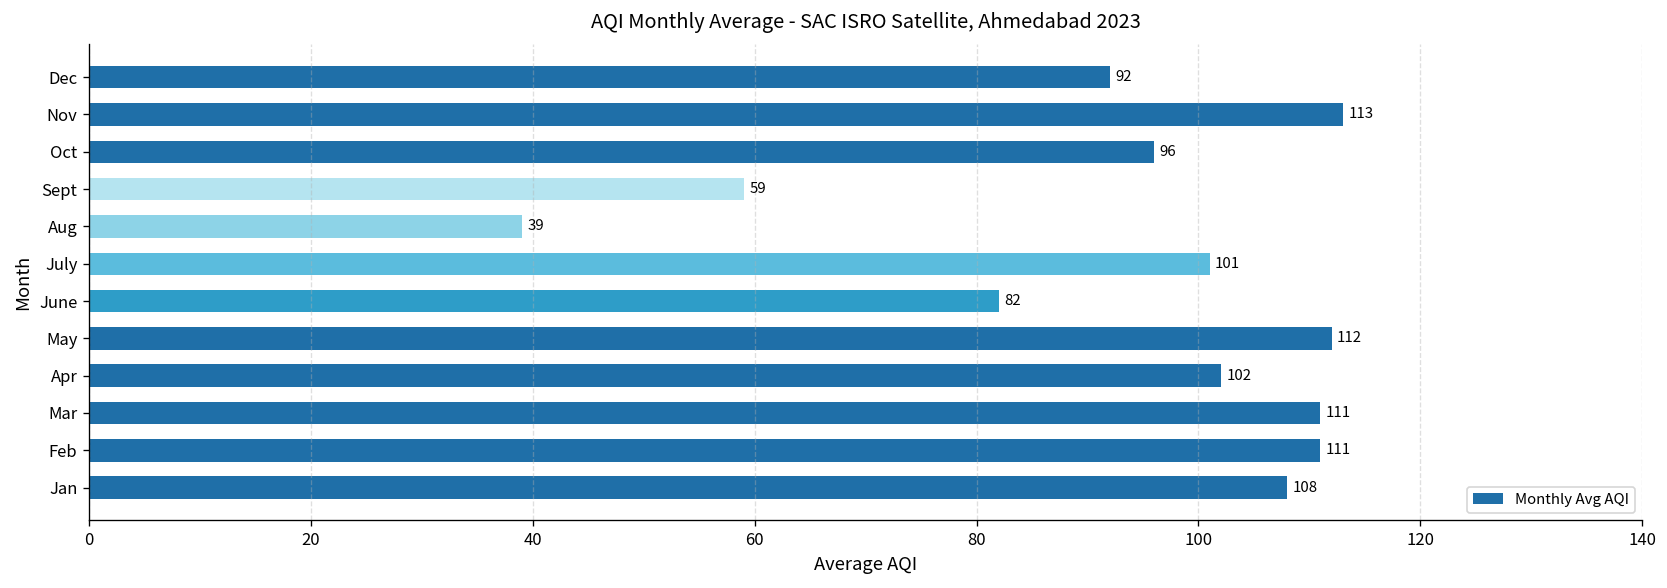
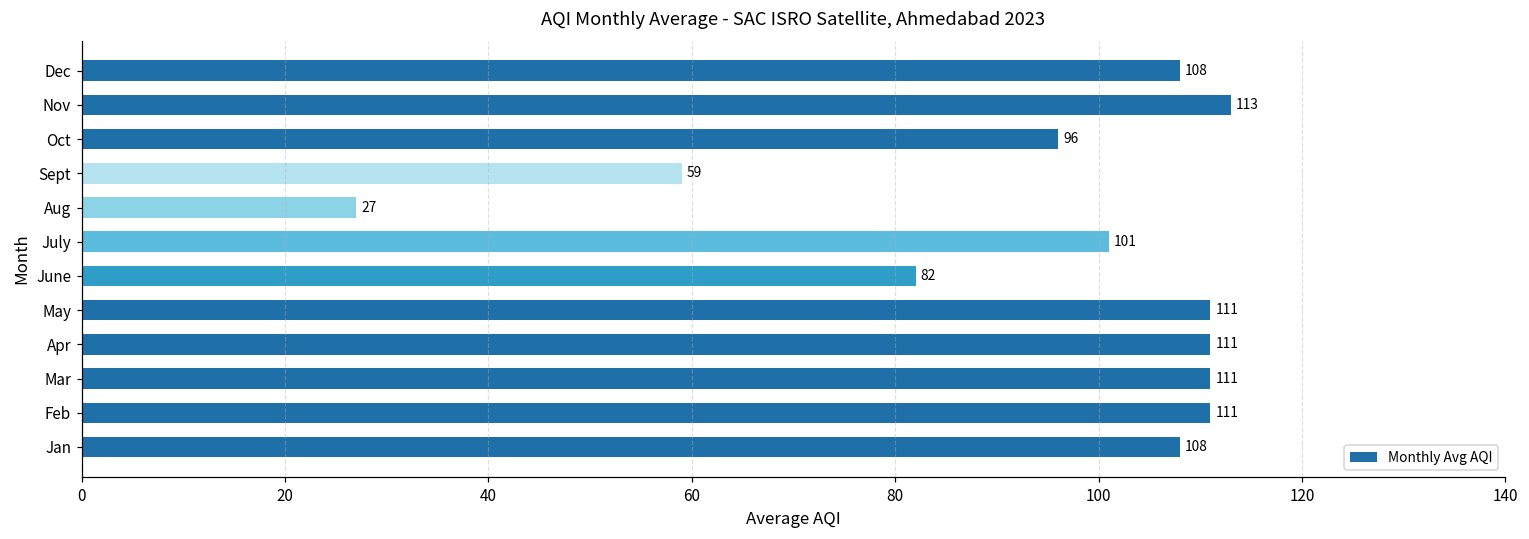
Dec: 92 -> 108
Aug: 39 -> 27
May: 112 -> 111
Apr: 102 -> 111
